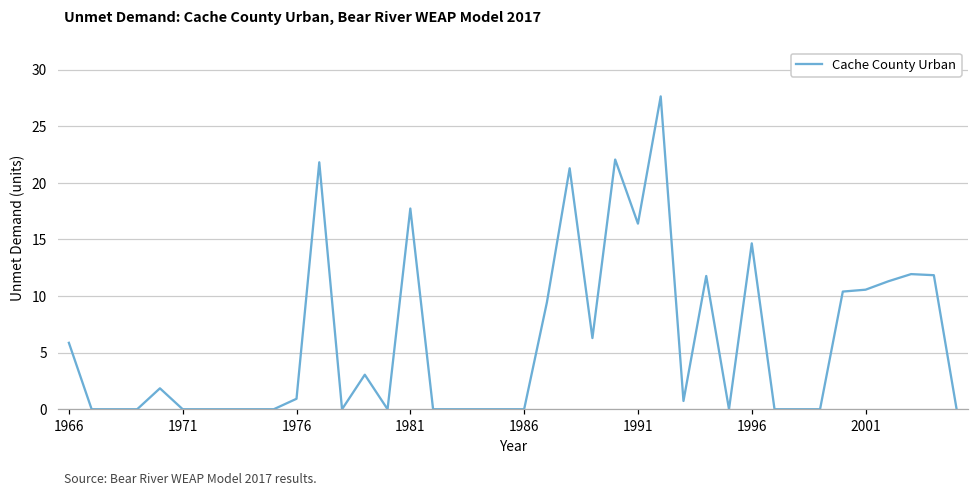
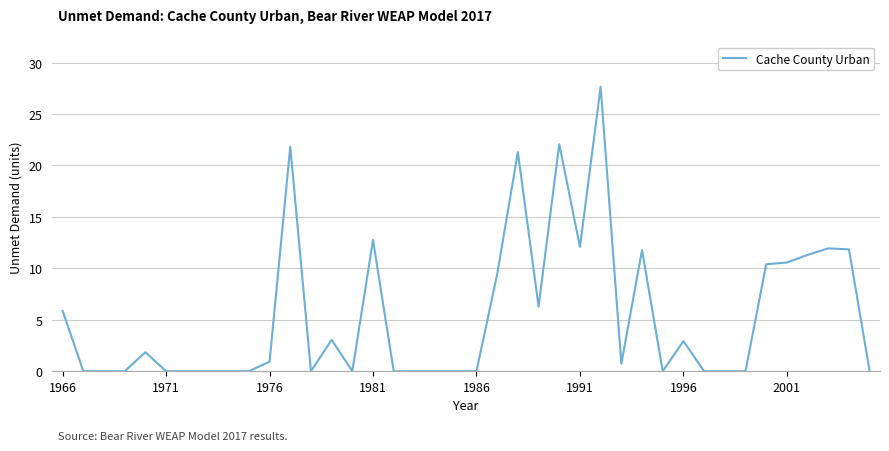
1981: 17.7 -> 12.8
1991: 16.4 -> 12.1
1996: 14.7 -> 2.9
